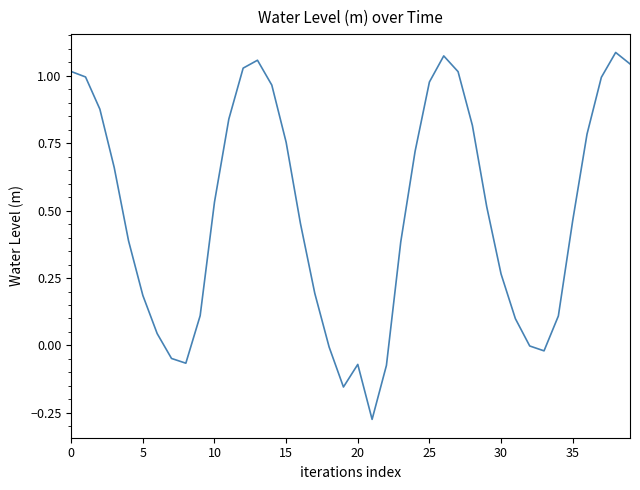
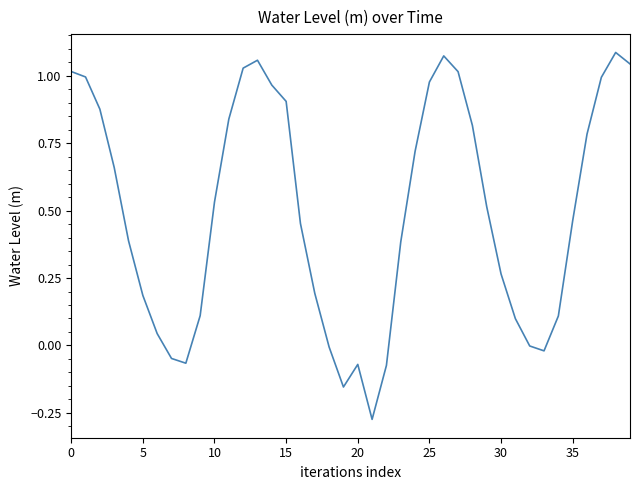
15: 0.75 -> 0.90
